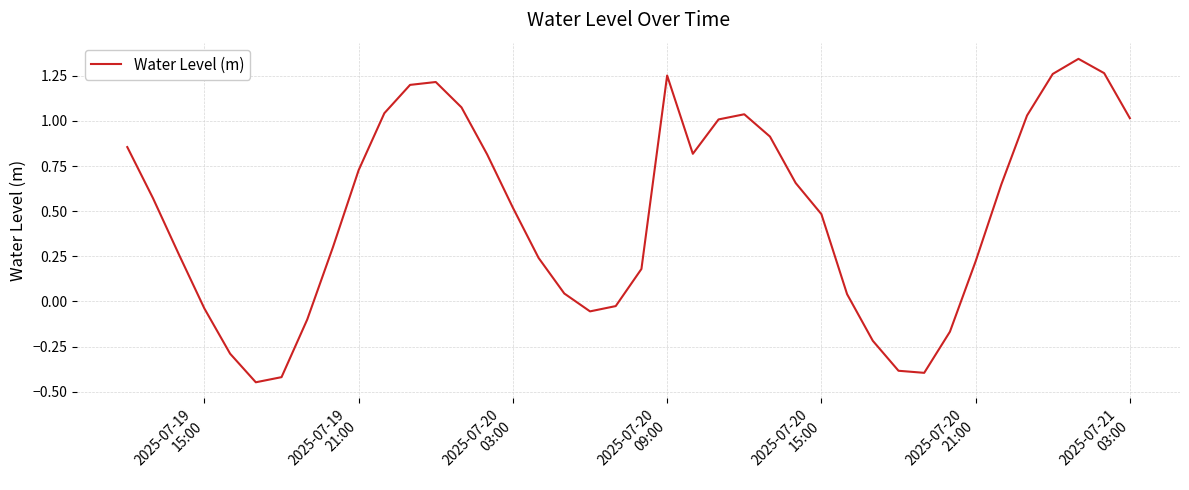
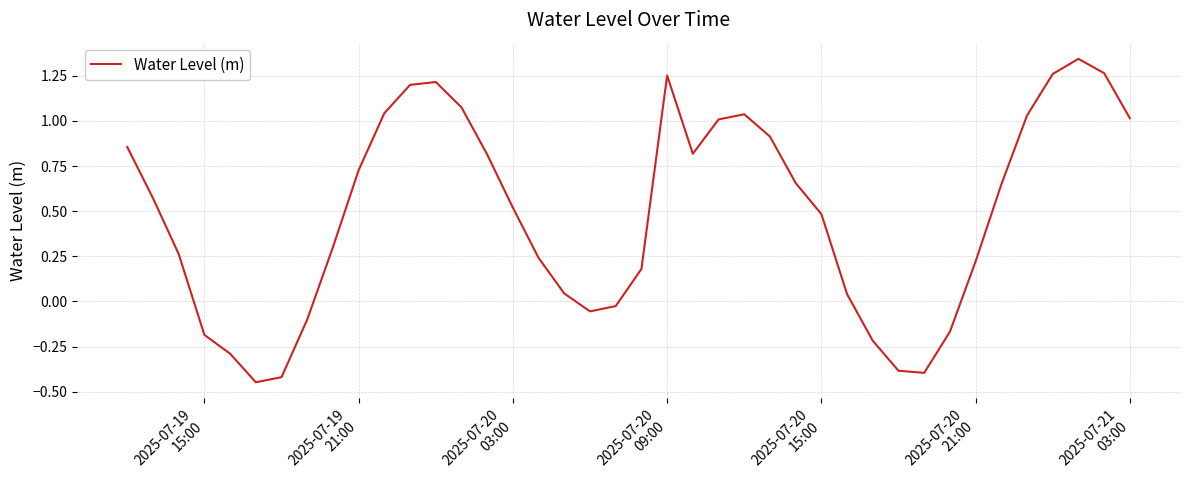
2025-07-19 15:00: -0.04 -> -0.19
